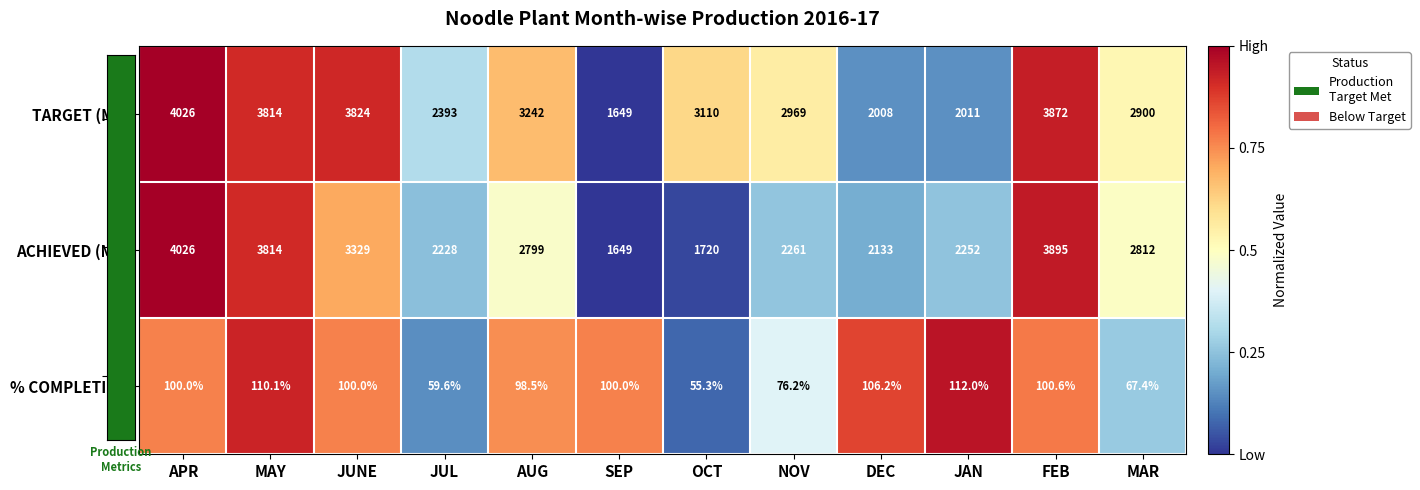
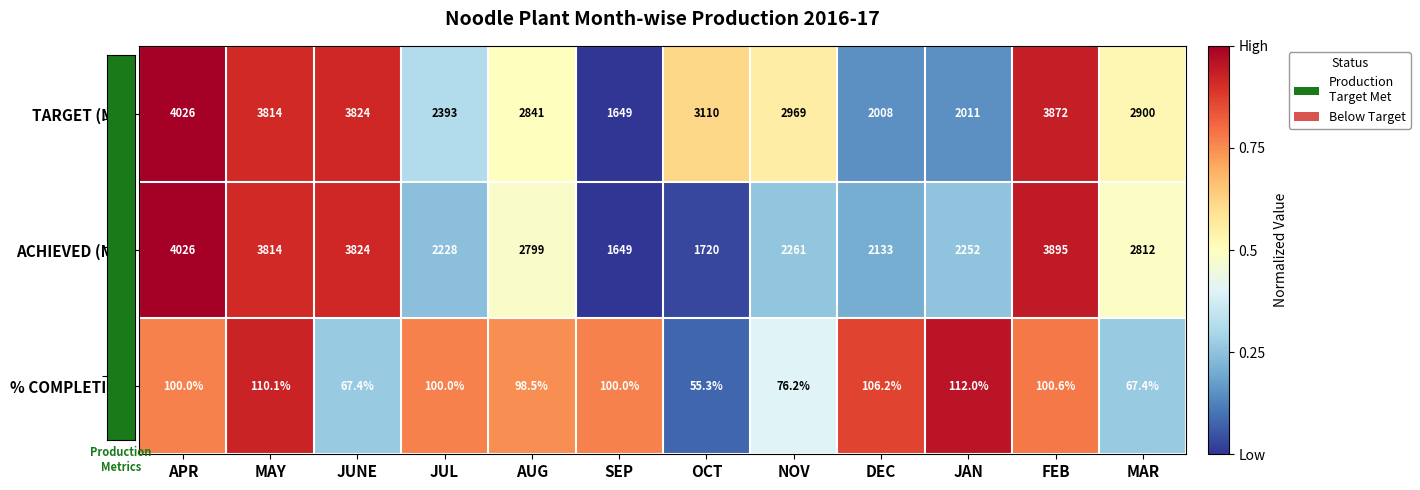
Noodle Plant Month-wise Production 2016-17, TARGET (MT), AUG: 3242 -> 2841
Noodle Plant Month-wise Production 2016-17, ACHIEVED (MT), JUNE: 3329 -> 3824
Noodle Plant Month-wise Production 2016-17, % COMPLETION, JUNE: 100.0% -> 67.4%
Noodle Plant Month-wise Production 2016-17, % COMPLETION, JUL: 59.6% -> 100.0%
